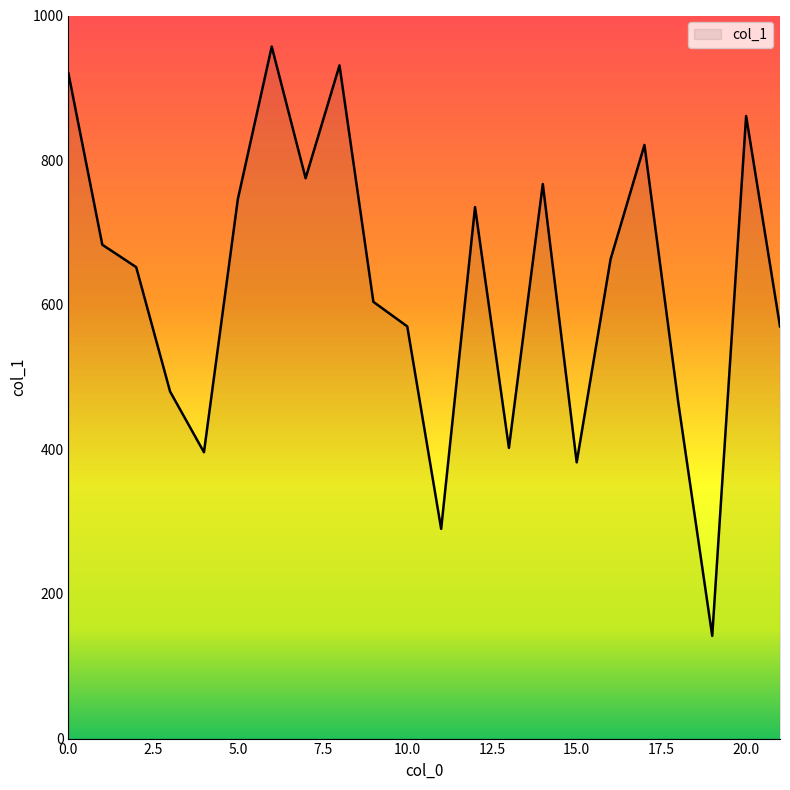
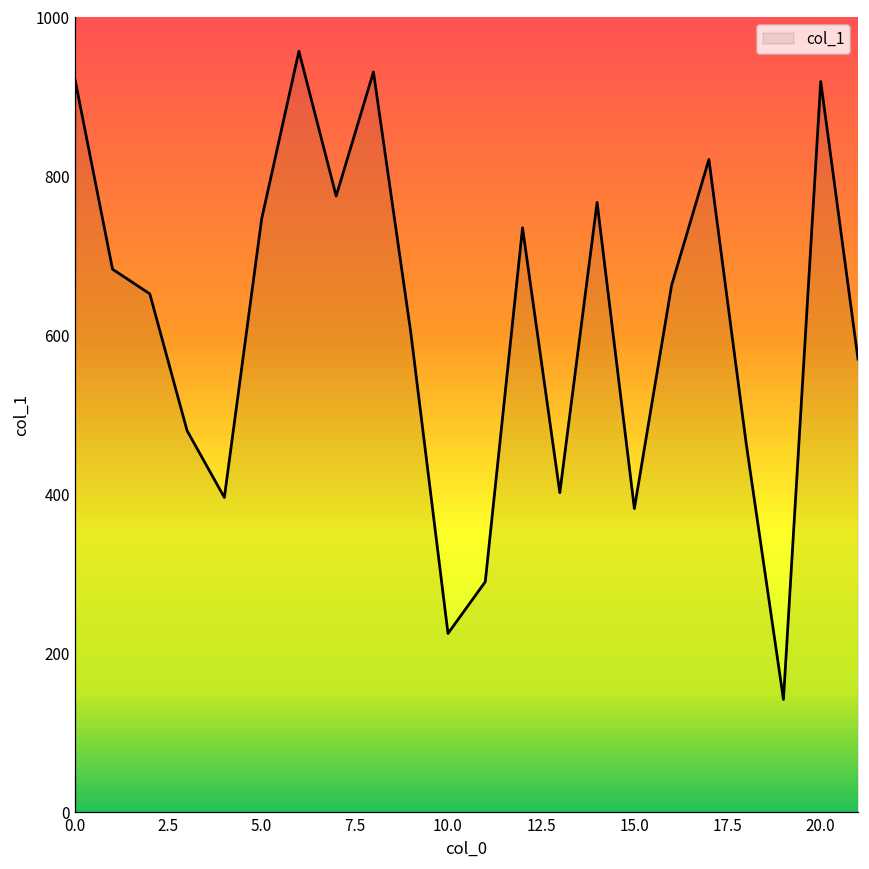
10.0: 570 -> 230
20.0: 860 -> 920
